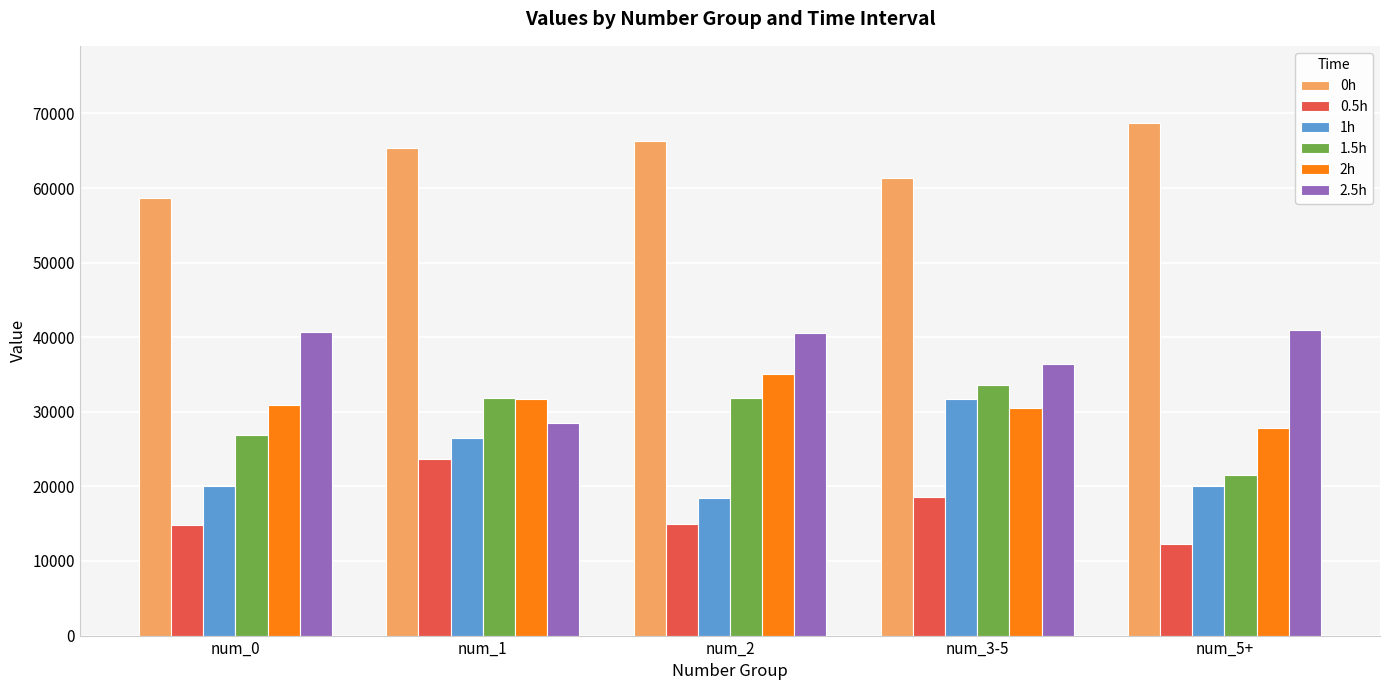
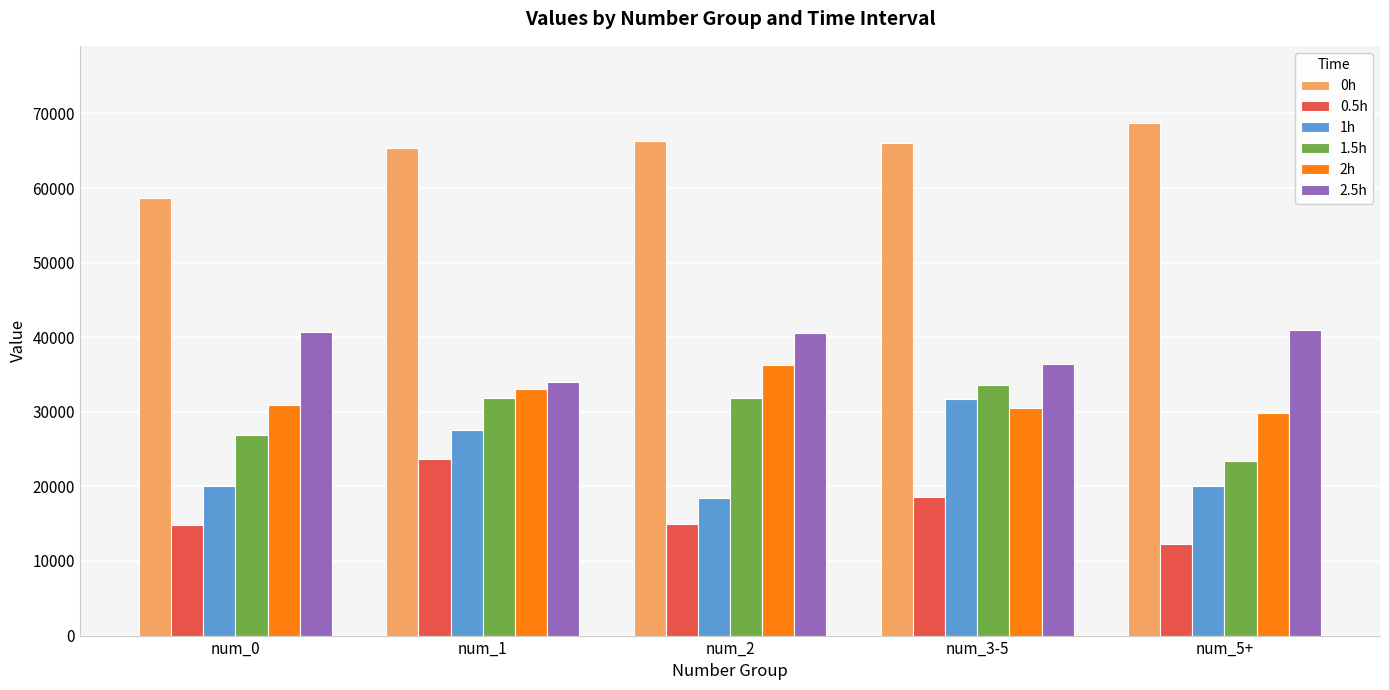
1h, num_1: 26000 -> 28000
2h, num_1: 32000 -> 33000
2.5h, num_1: 28000 -> 34000
2h, num_2: 35000 -> 36000
0h, num_3-5: 61000 -> 66000
1.5h, num_5+: 22000 -> 23000
2h, num_5+: 28000 -> 30000
